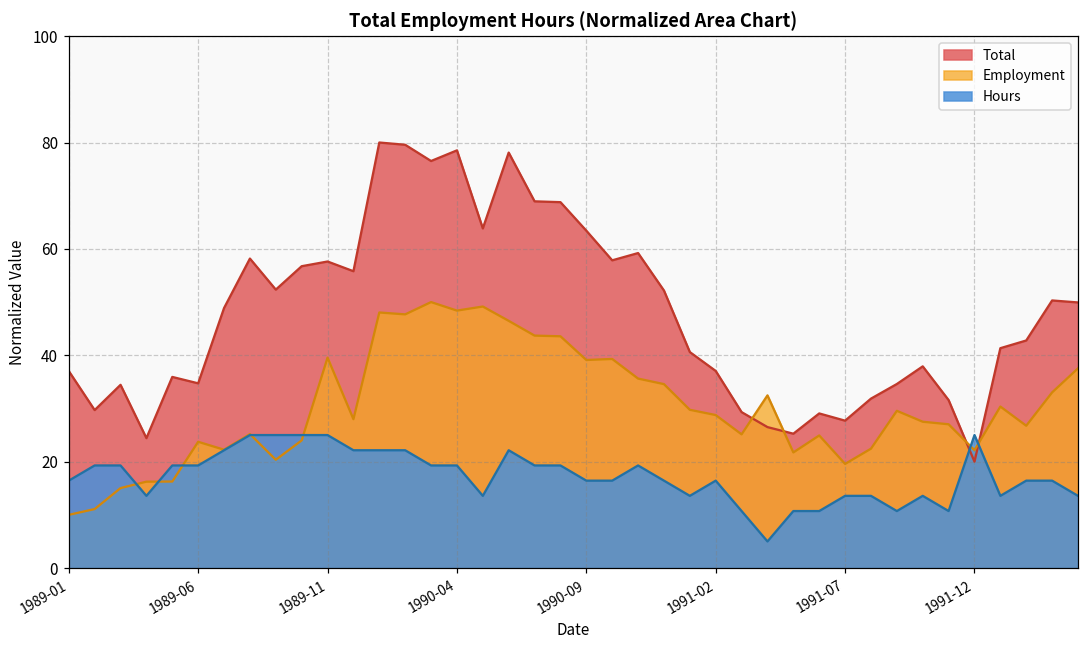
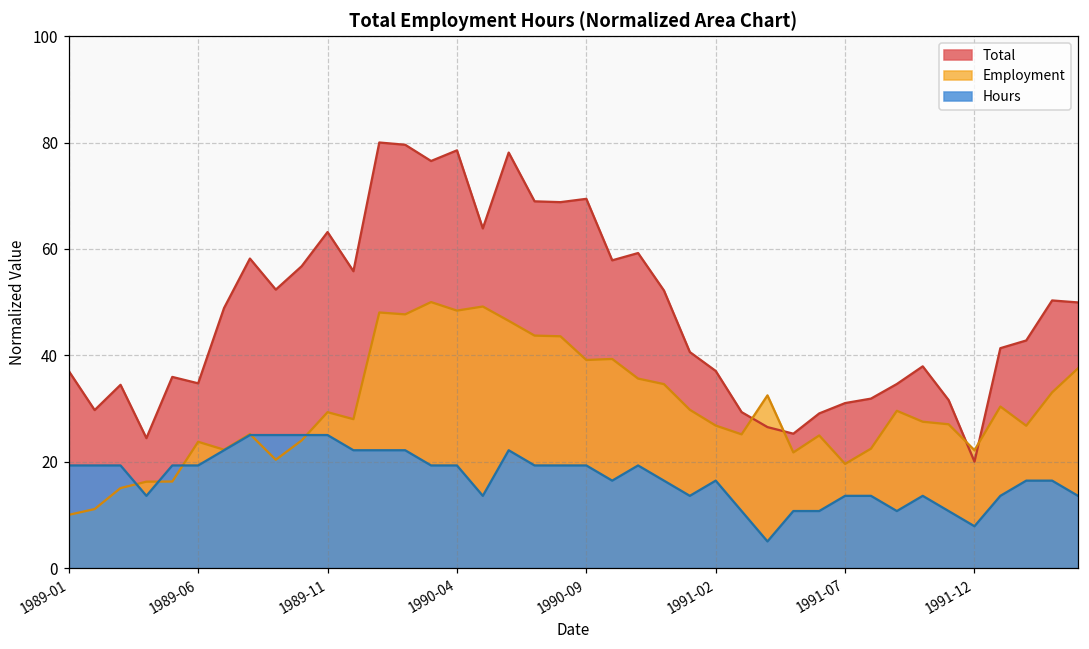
Hours, 1989-01: 16 -> 19
Total, 1989-11: 58 -> 63
Employment, 1989-11: 40 -> 29
Total, 1990-09: 63 -> 69
Hours, 1990-09: 16 -> 19
Employment, 1991-02: 29 -> 27
Total, 1991-07: 28 -> 31
Hours, 1991-12: 25 -> 8
